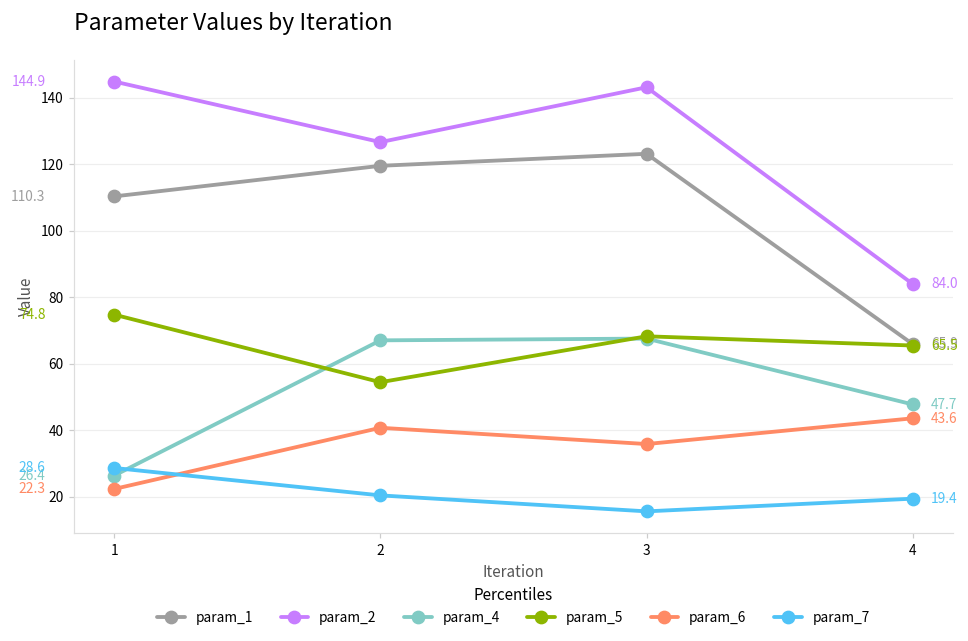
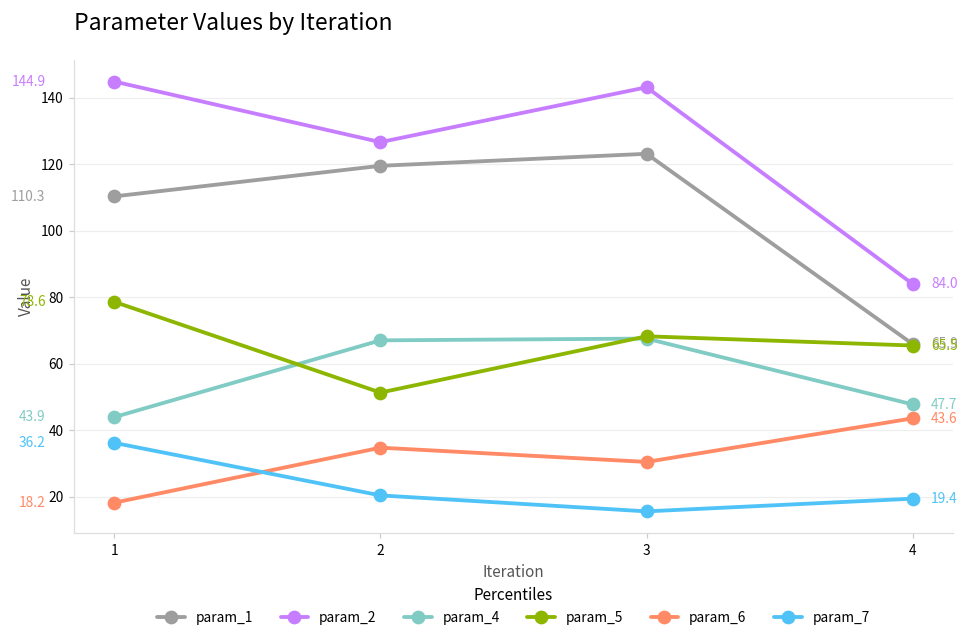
param_4, 1: 26.4 -> 43.9
param_5, 1: 74.8 -> 78.6
param_6, 1: 22.3 -> 18.2
param_7, 1: 28.6 -> 36.2
param_5, 2: 54 -> 51
param_6, 2: 41 -> 35
param_6, 3: 36 -> 30
